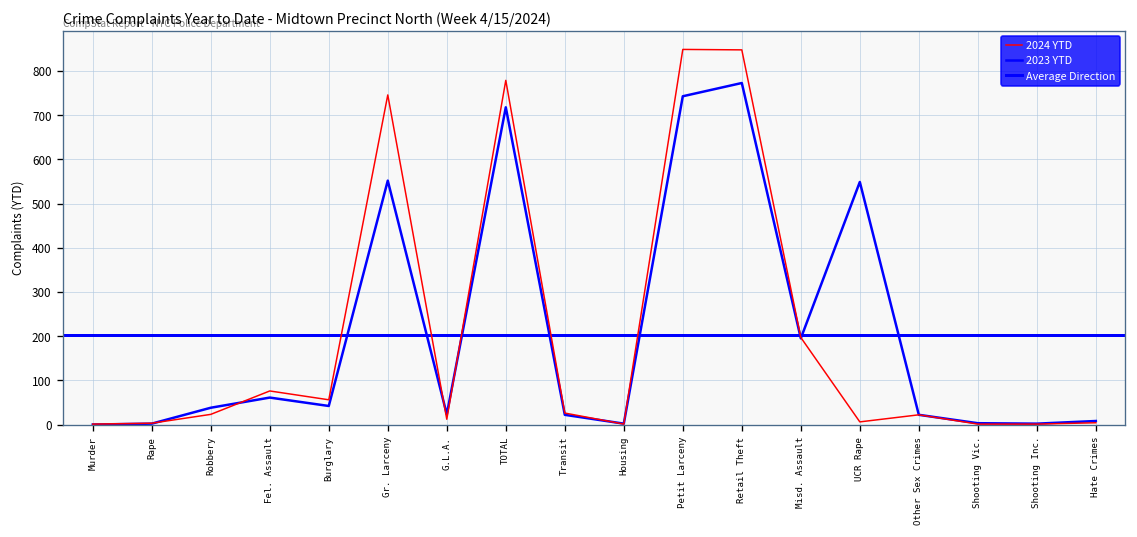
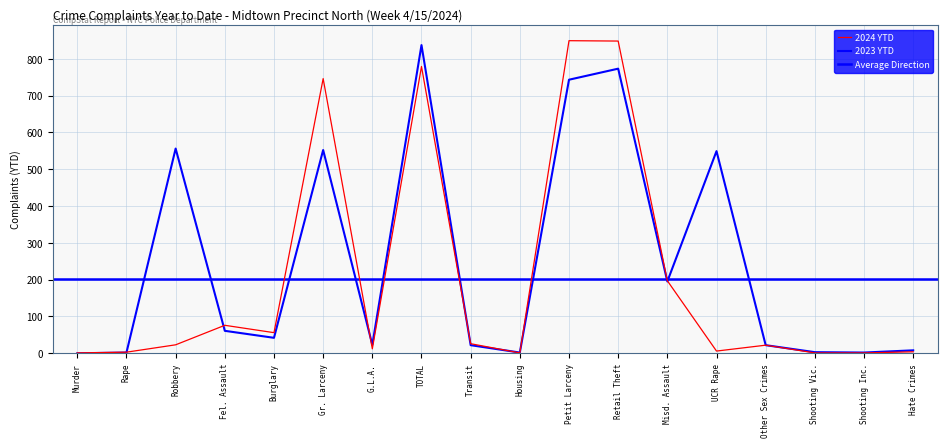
2023 YTD, Robbery: 40 -> 560
2023 YTD, TOTAL: 720 -> 840
